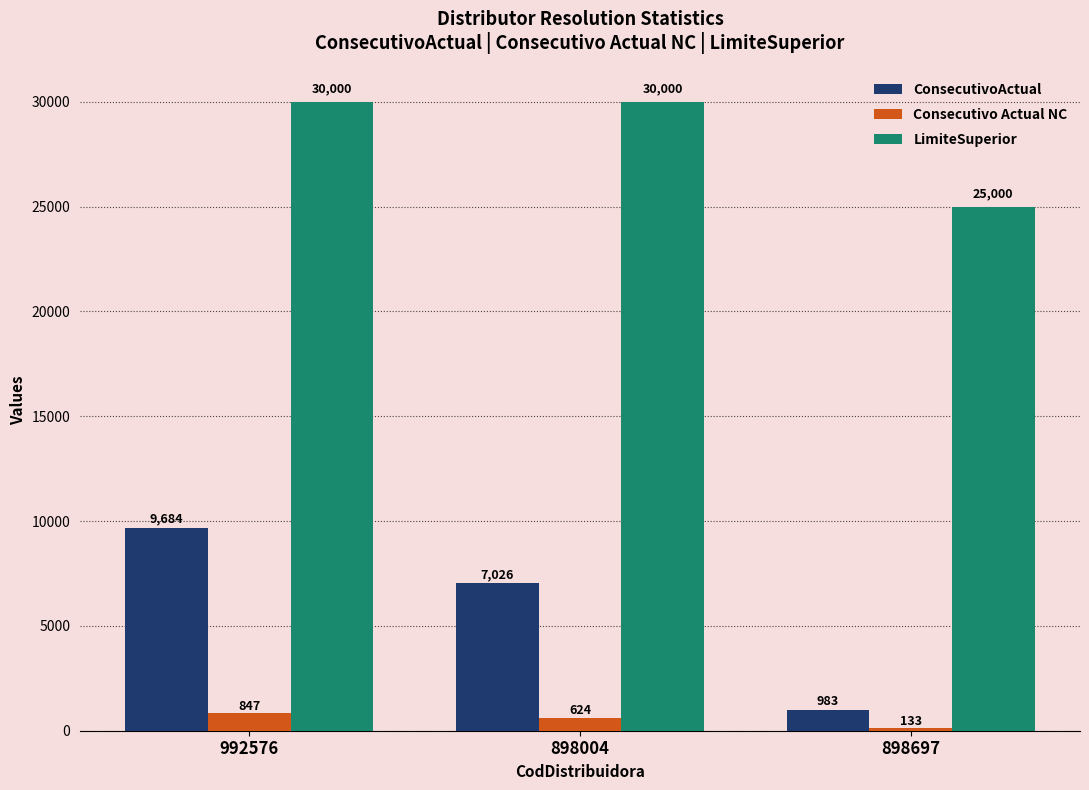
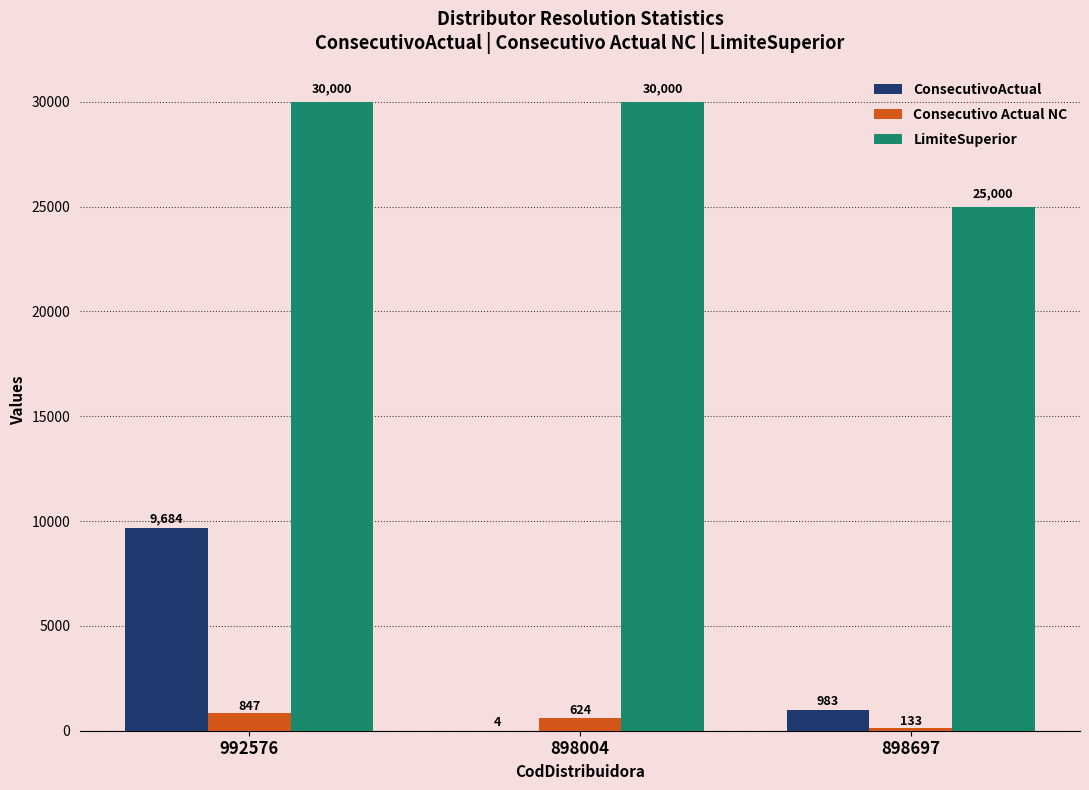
ConsecutivoActual, 898004: 7,026 -> 4
